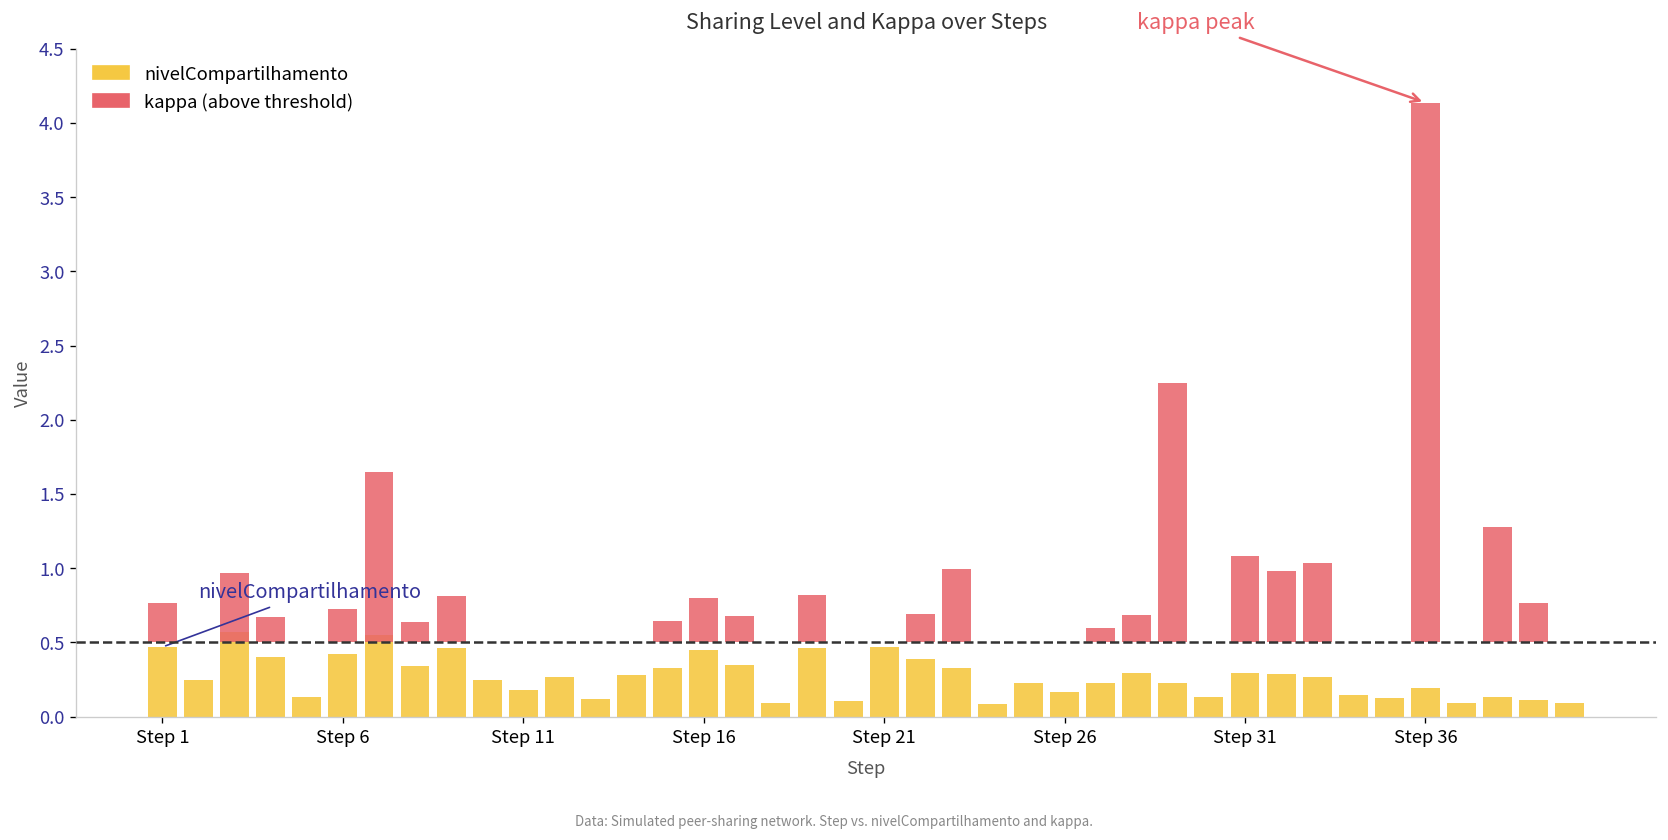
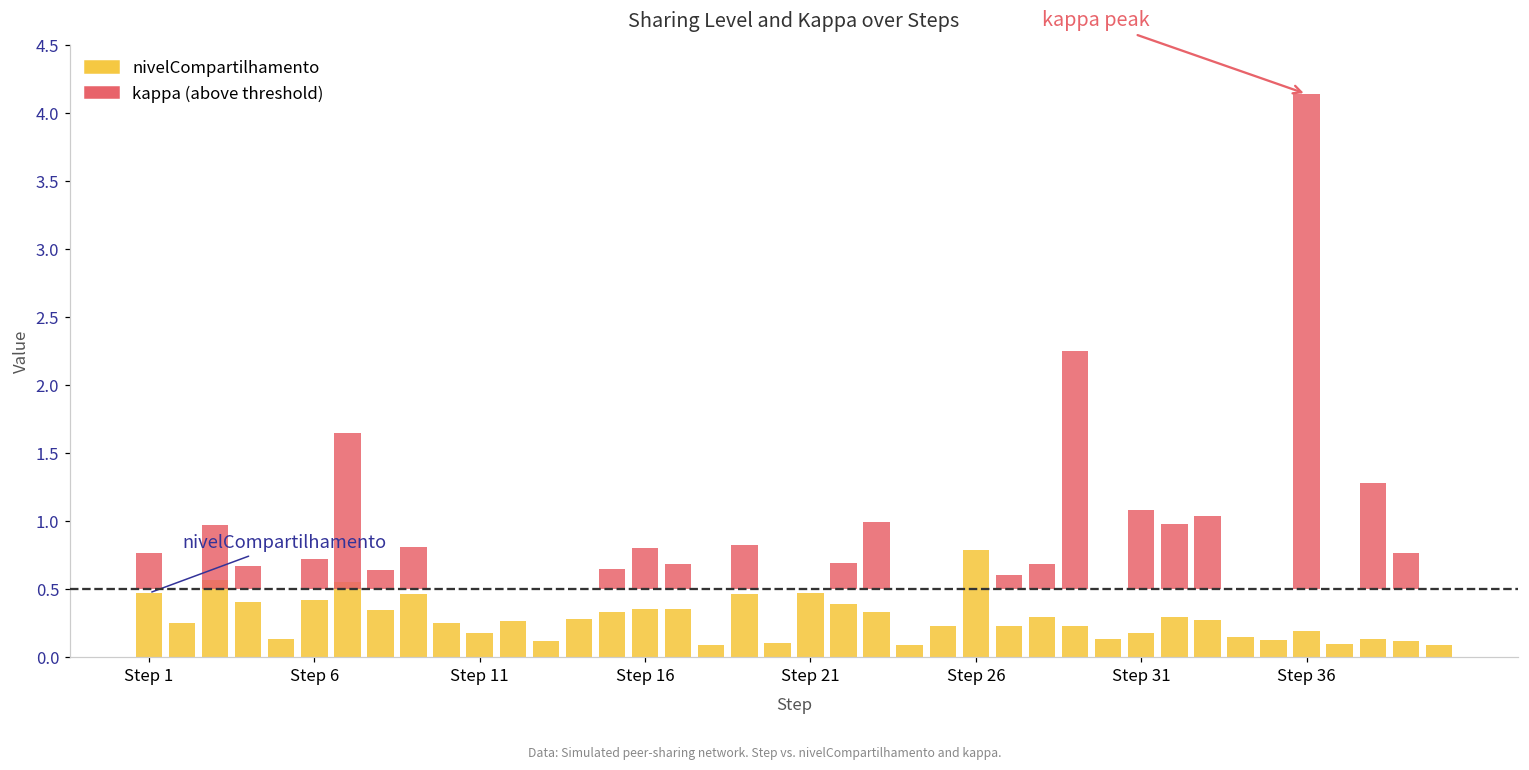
nivelCompartilhamento, Step 16: 0.45 -> 0.35
nivelCompartilhamento, Step 26: 0.16 -> 0.79
nivelCompartilhamento, Step 31: 0.29 -> 0.17
